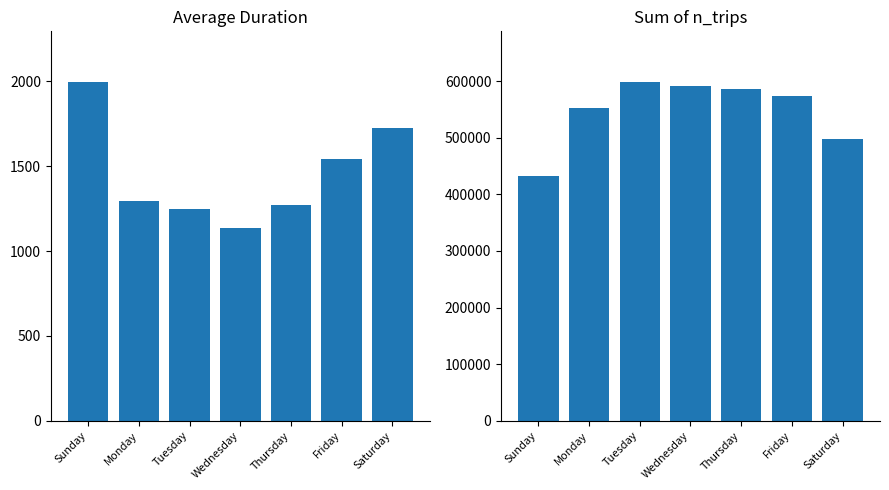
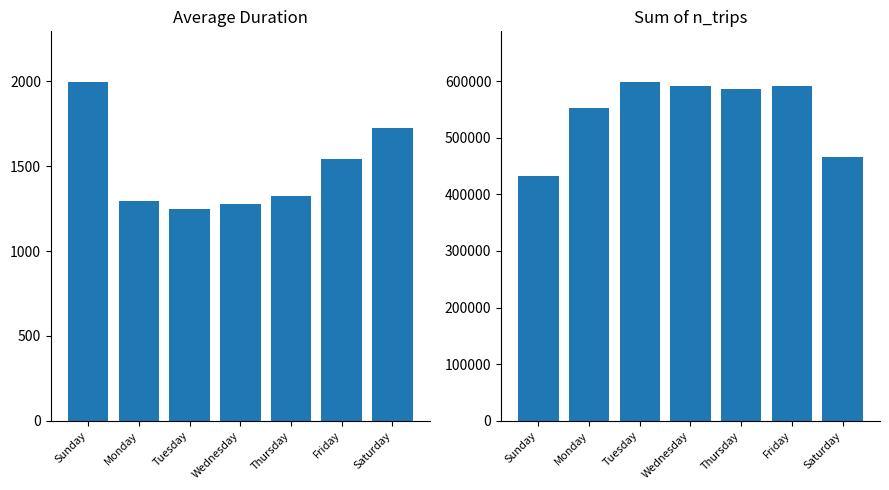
Average Duration, Wednesday: 1140 -> 1280
Average Duration, Thursday: 1270 -> 1330
Sum of n_trips, Friday: 570000 -> 590000
Sum of n_trips, Saturday: 500000 -> 470000
